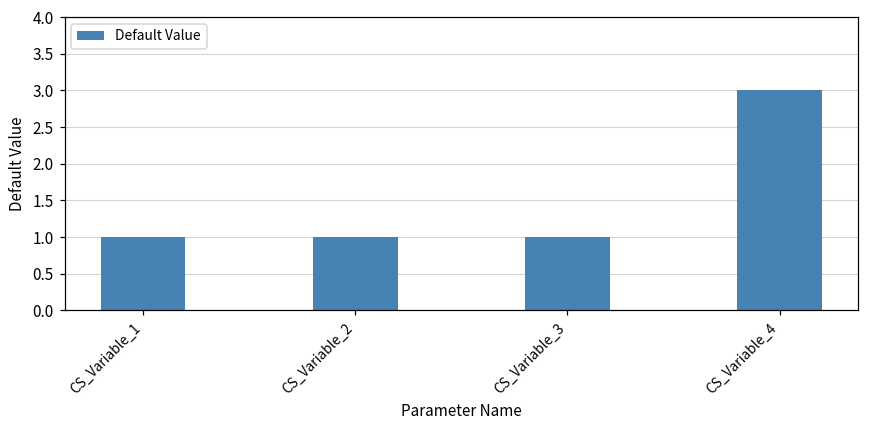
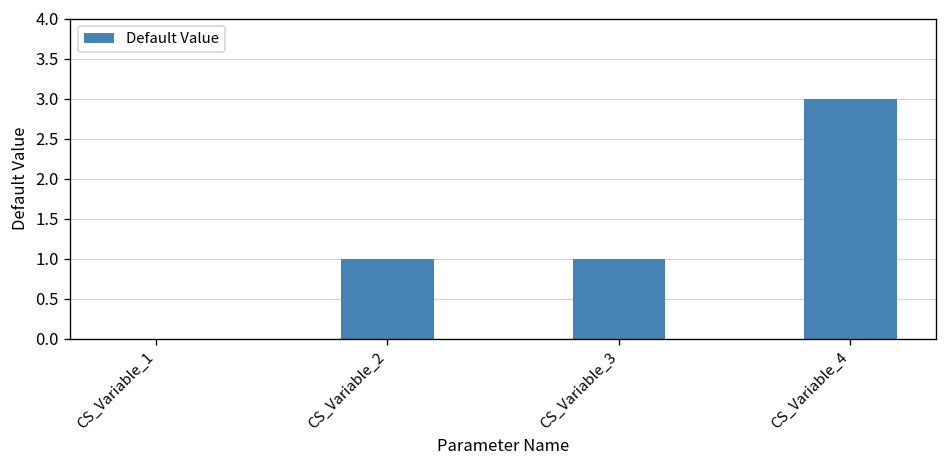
CS_Variable_1: 1 -> 0
